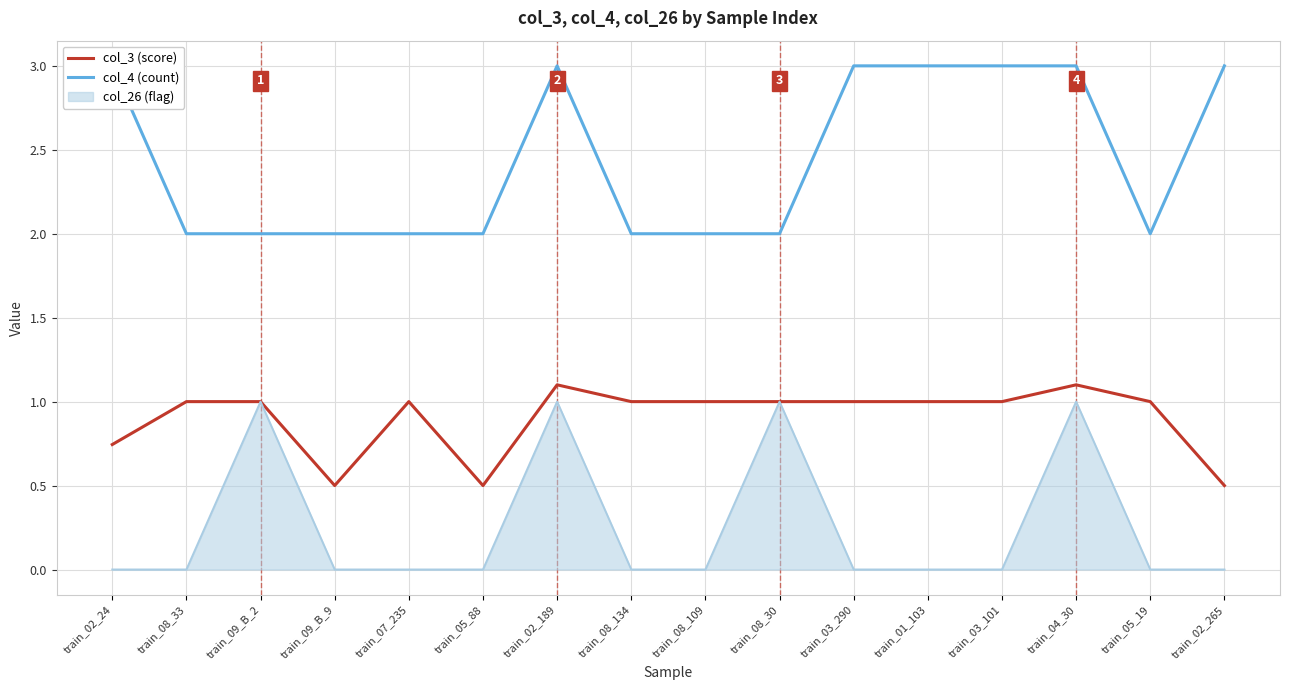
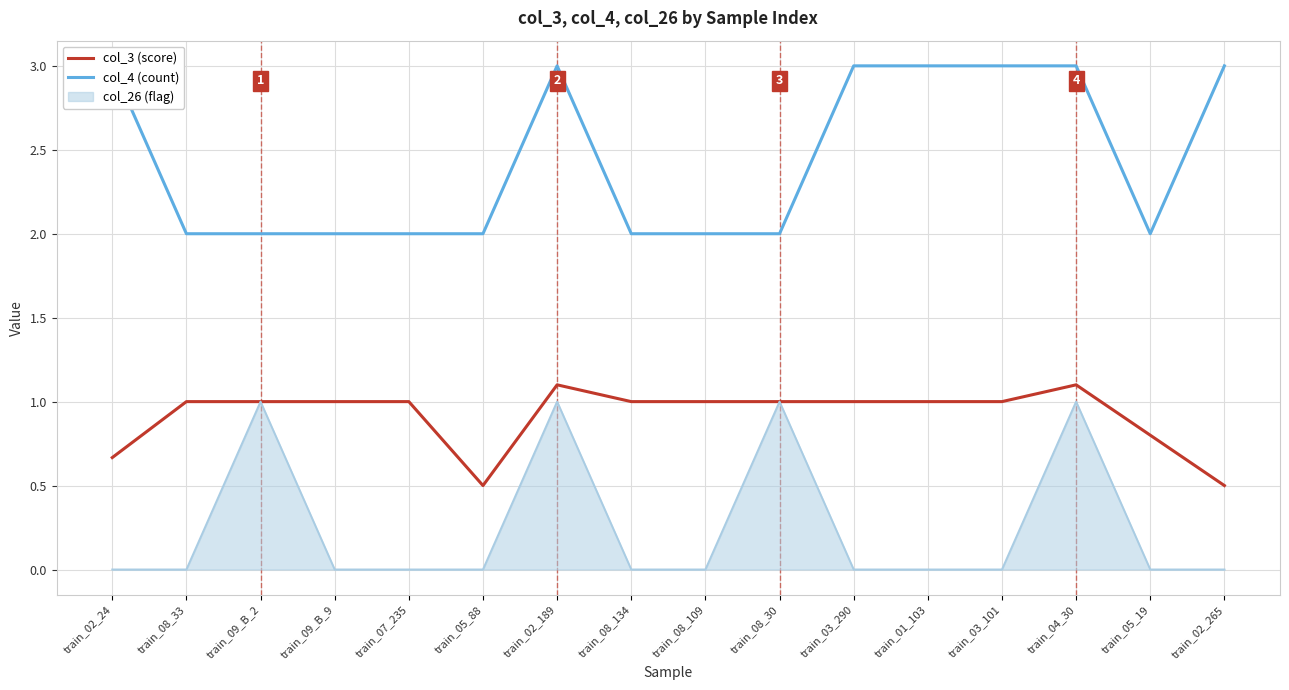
col_3 (score), train_02_24: 0.74 -> 0.67
col_3 (score), train_09_B_9: 0.5 -> 1.0
col_3 (score), train_05_19: 1.0 -> 0.8
